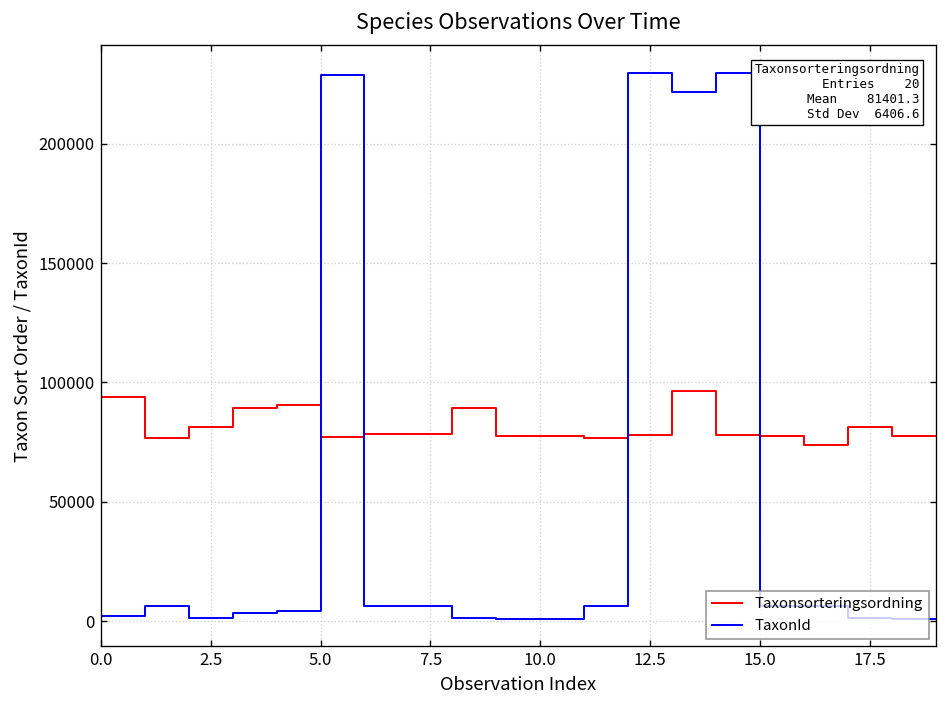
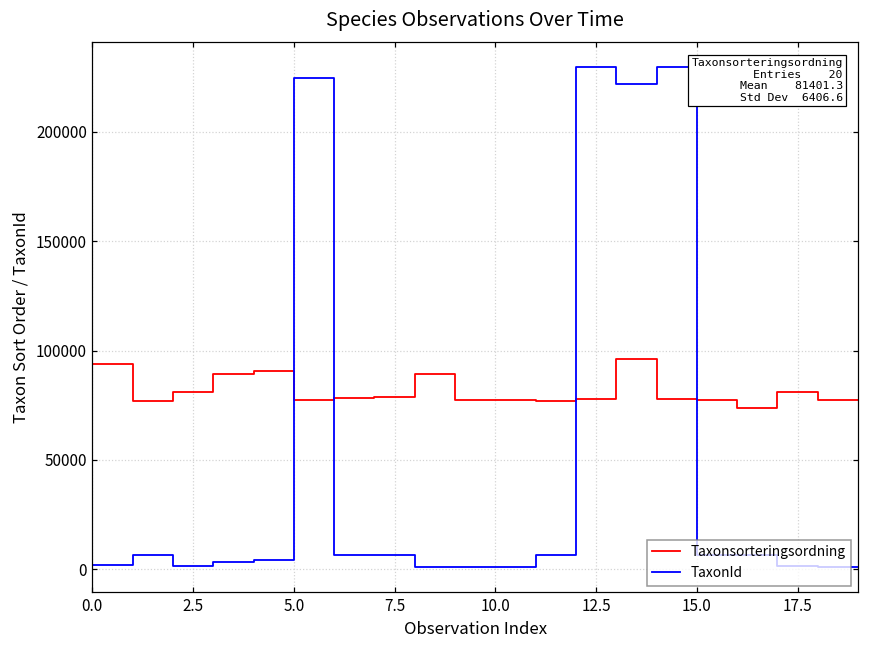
TaxonId, 5.0: 229000 -> 225000
